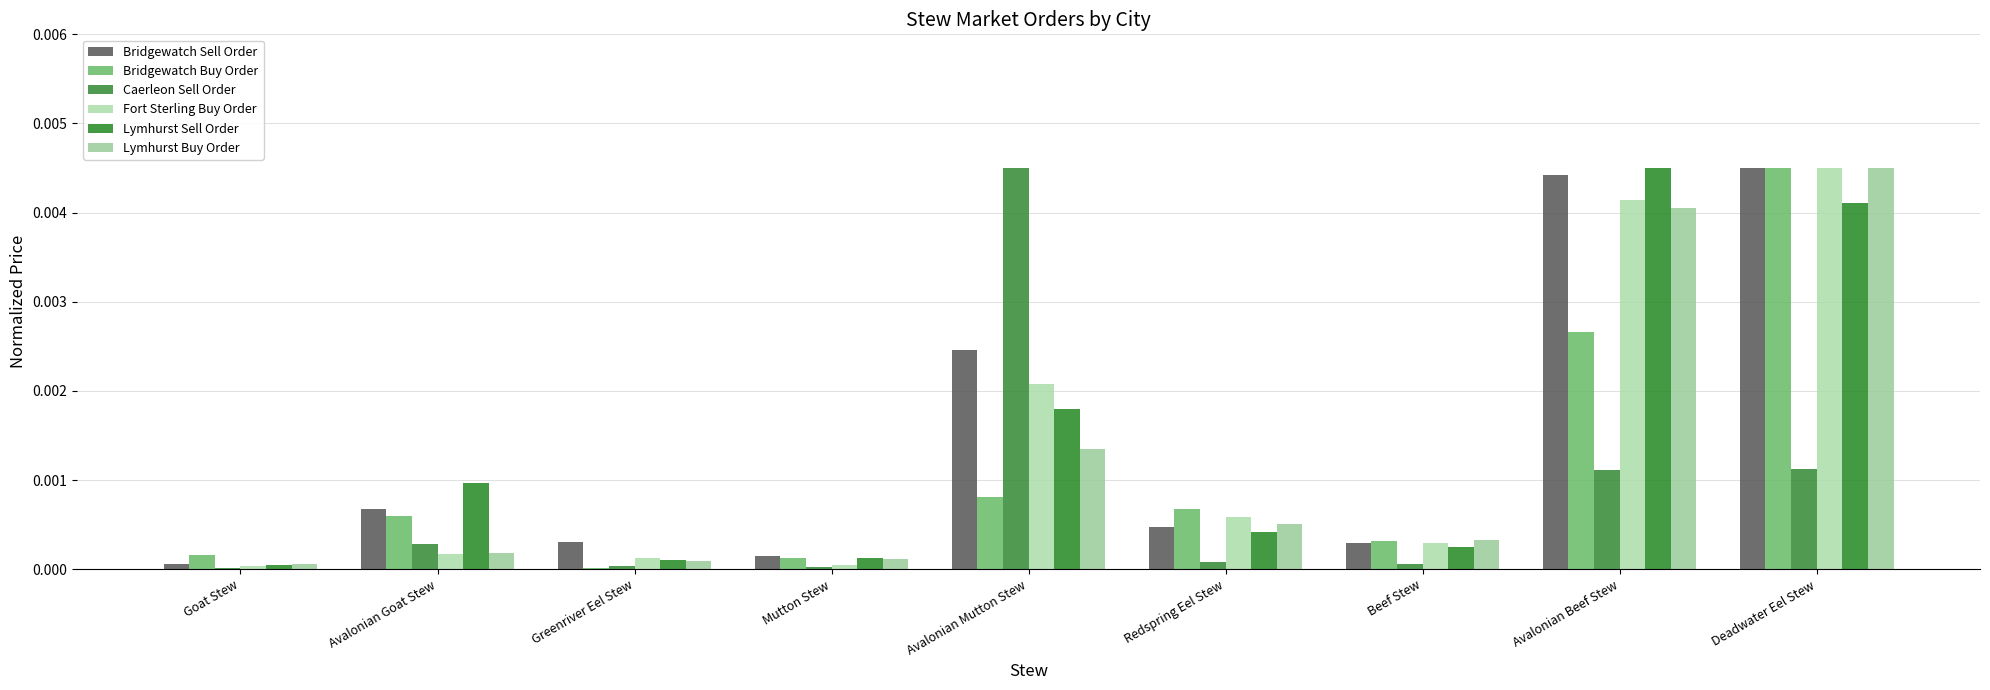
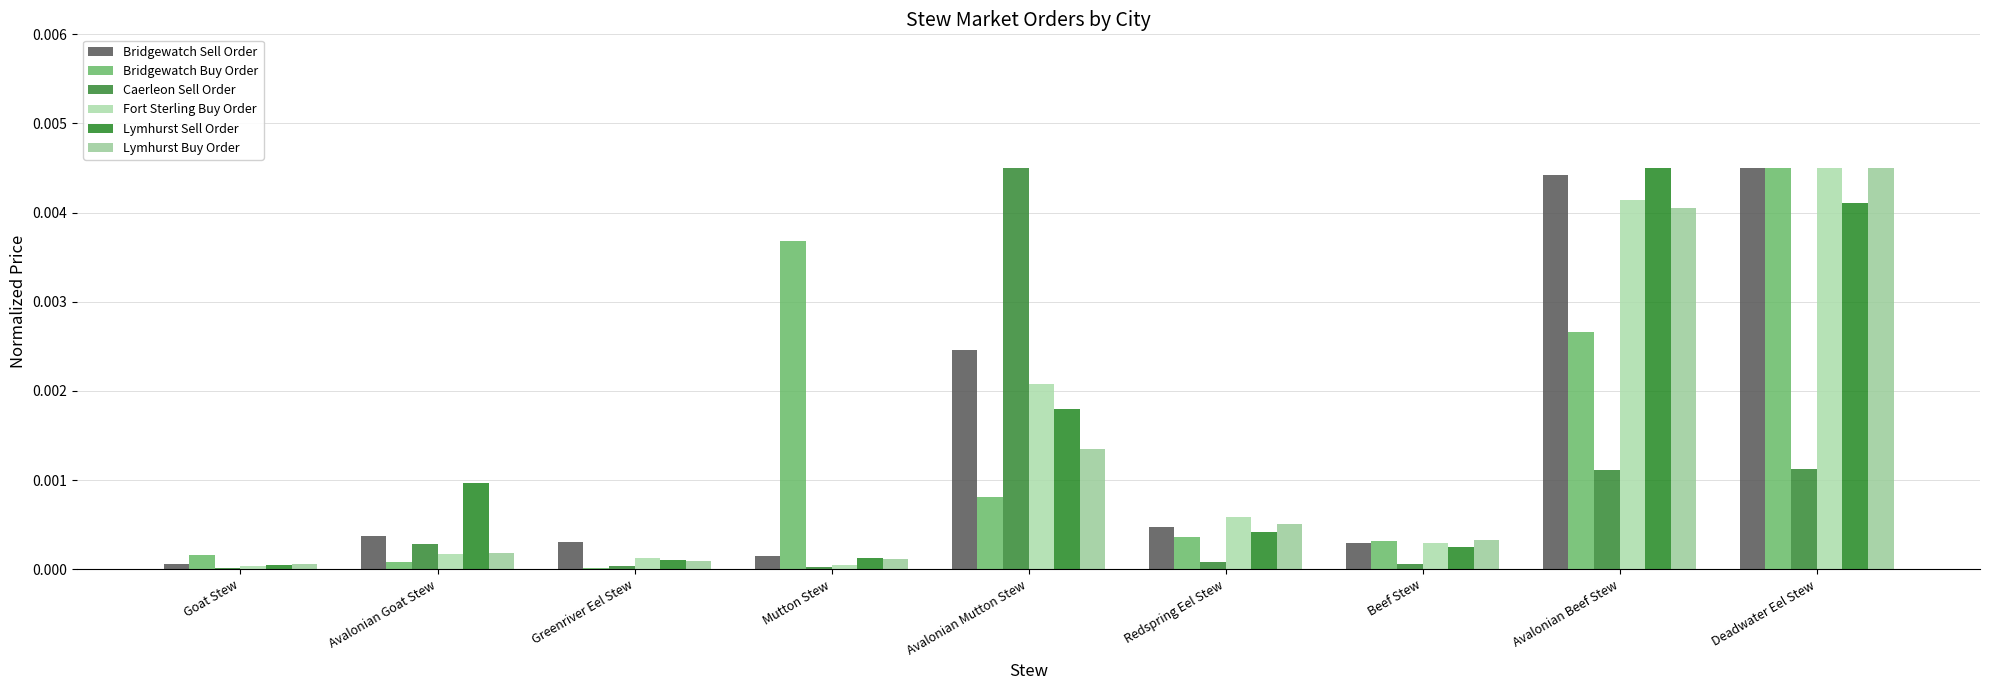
Bridgewatch Sell Order, Avalonian Goat Stew: 0.0007 -> 0.0004
Bridgewatch Buy Order, Avalonian Goat Stew: 0.0006 -> 0.0001
Bridgewatch Buy Order, Mutton Stew: 0.0001 -> 0.0037
Bridgewatch Buy Order, Redspring Eel Stew: 0.0007 -> 0.0004
